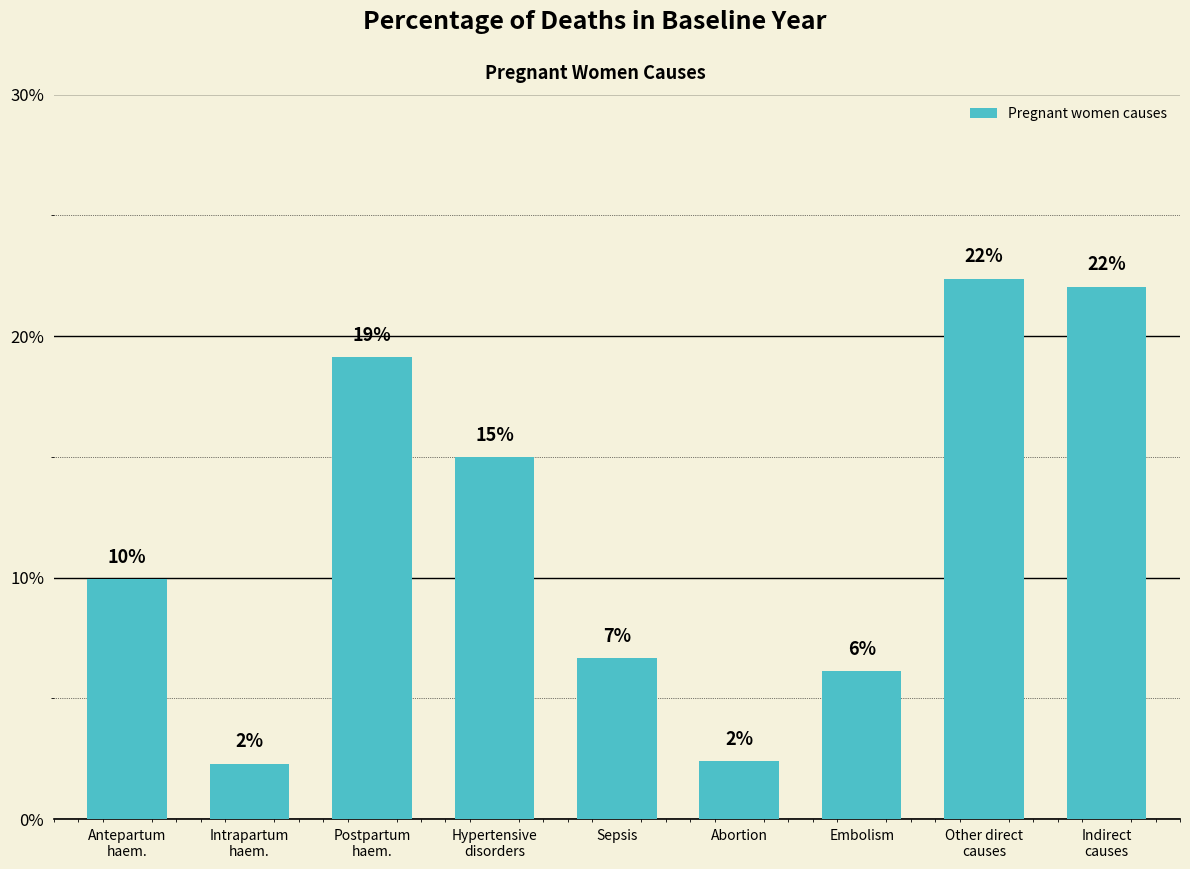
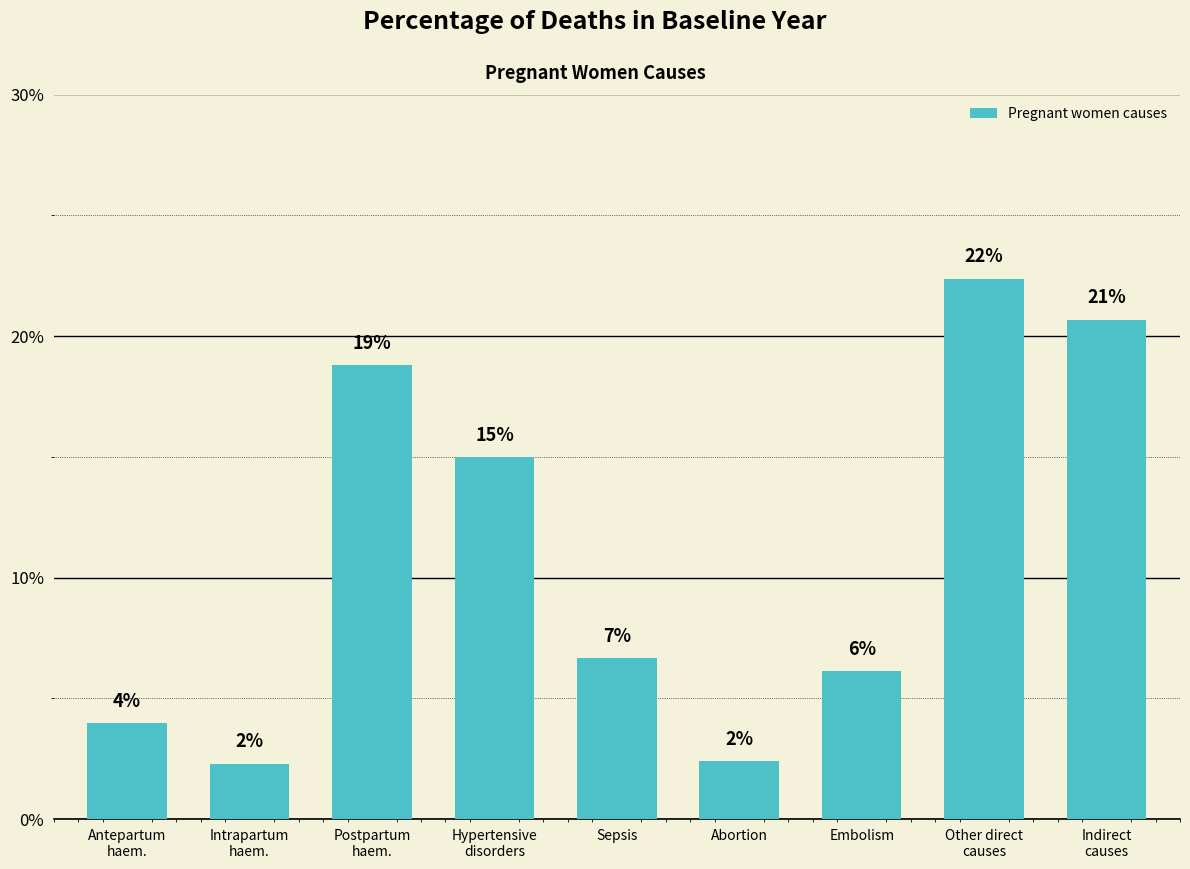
Antepartum haem.: 10% -> 4%
Postpartum haem.: 19.1% -> 18.8%
Indirect causes: 22% -> 21%
